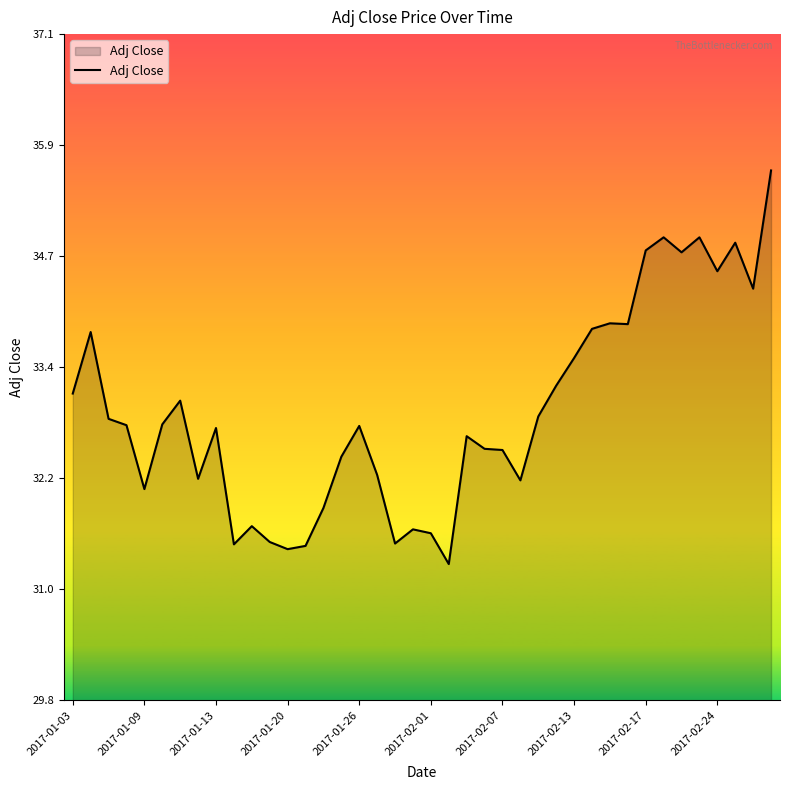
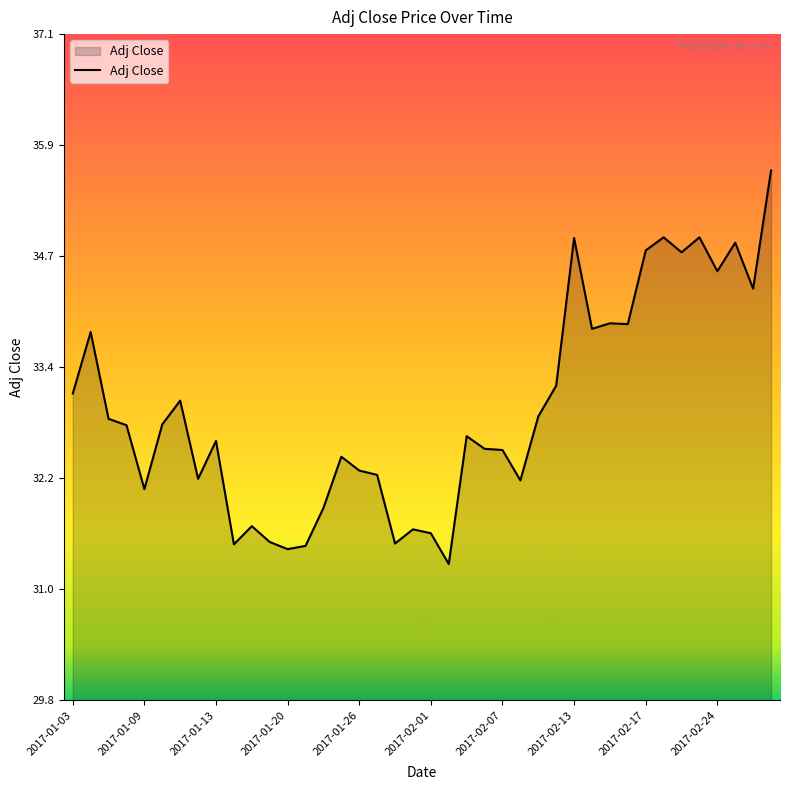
2017-01-13: 32.8 -> 32.6
2017-01-26: 32.8 -> 32.3
2017-02-13: 33.5 -> 34.9
